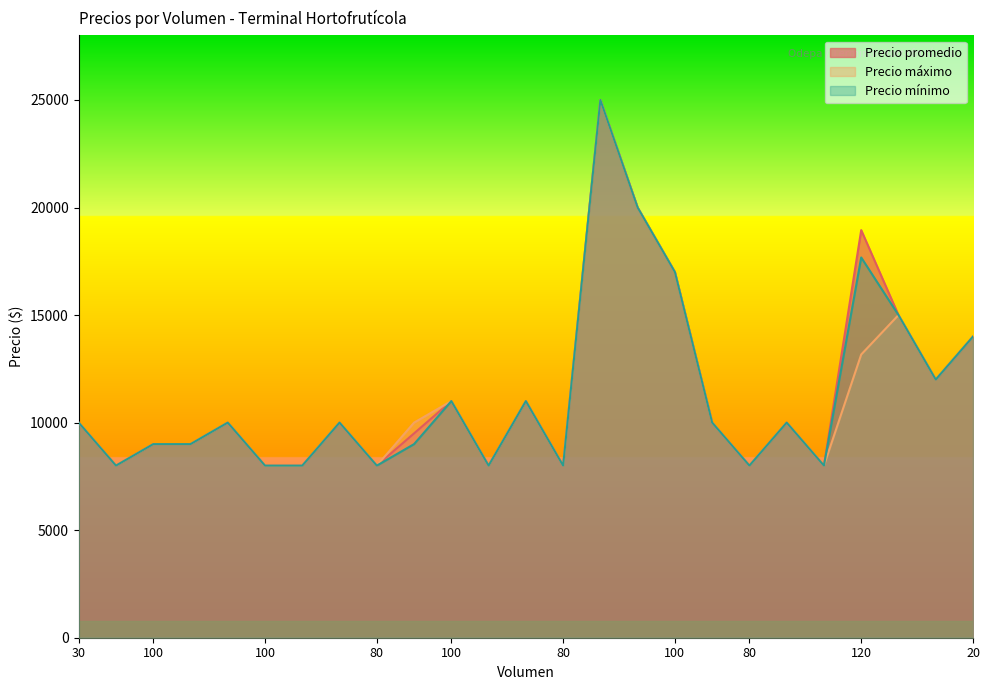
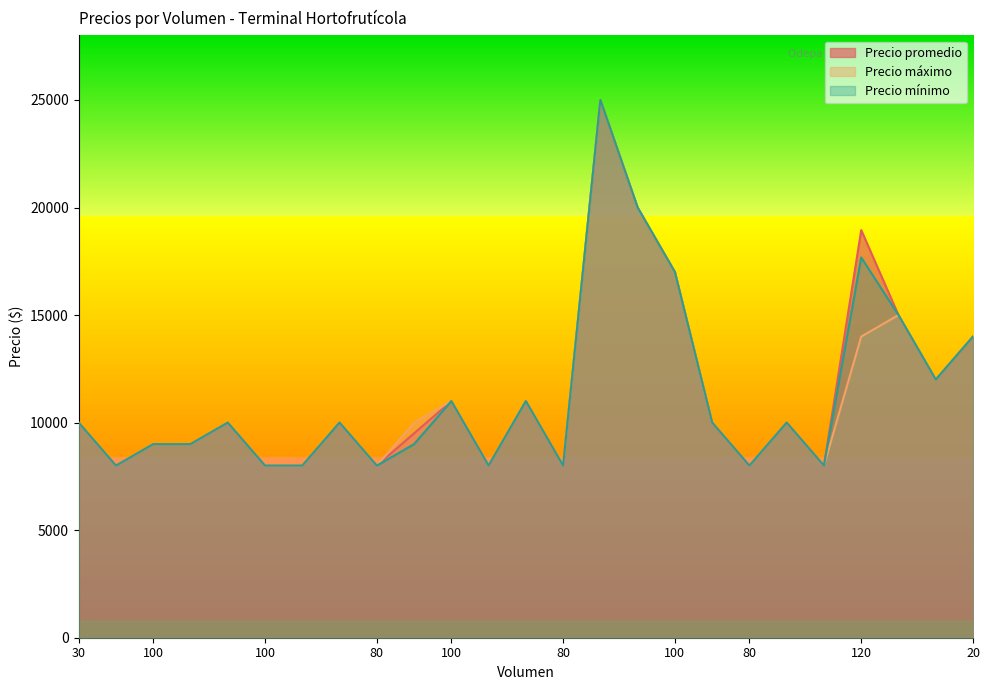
Precio máximo, 120: 13200 -> 14000
